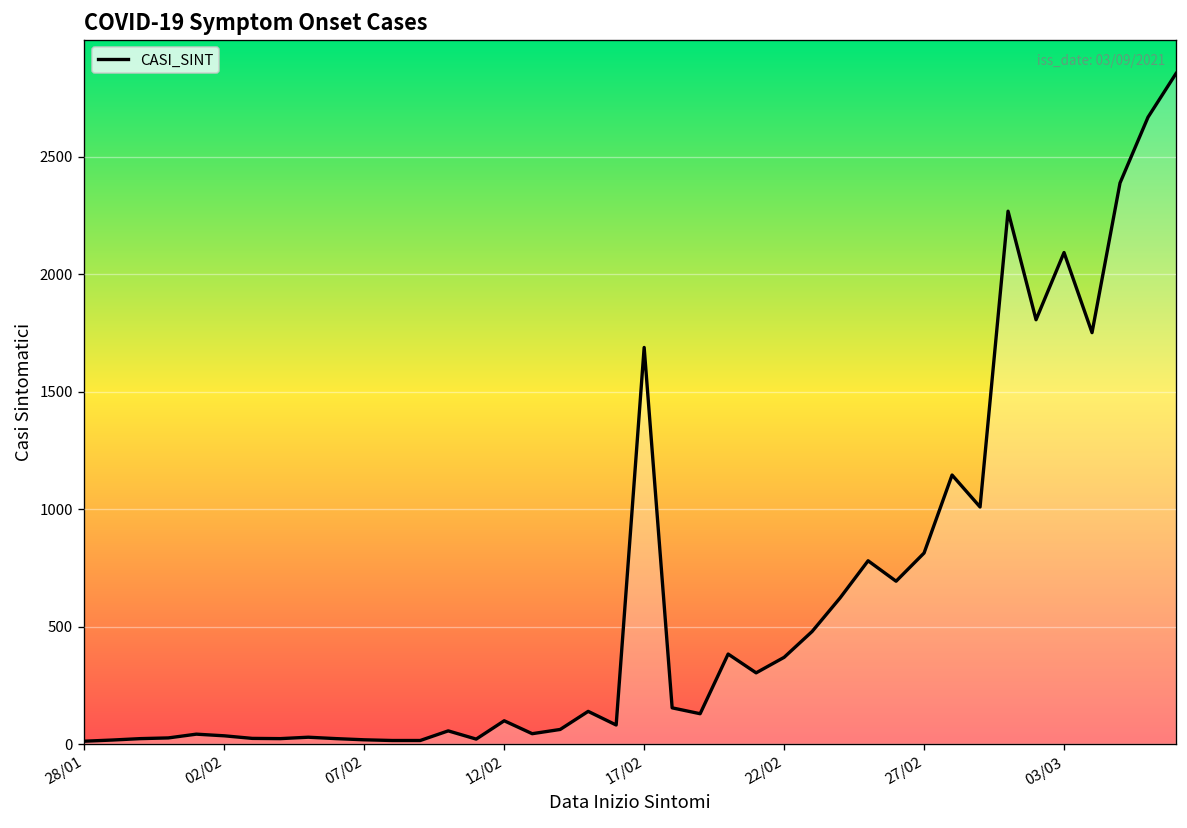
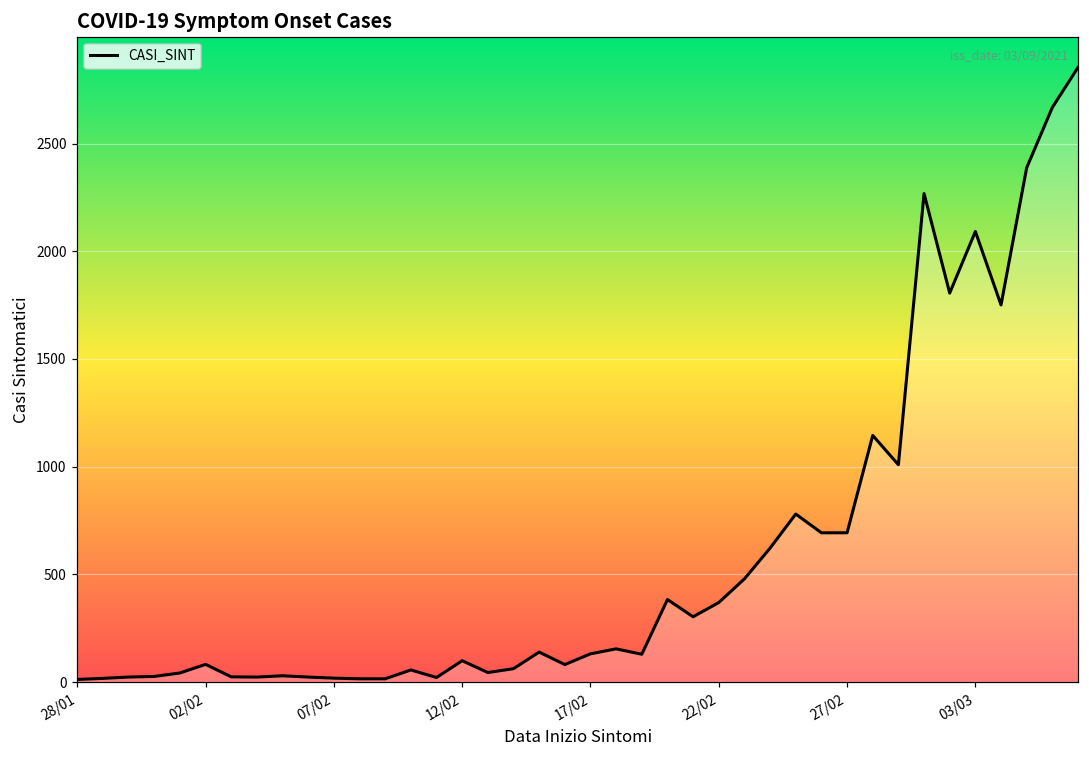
02/02: 40 -> 80
17/02: 1690 -> 130
27/02: 810 -> 690
